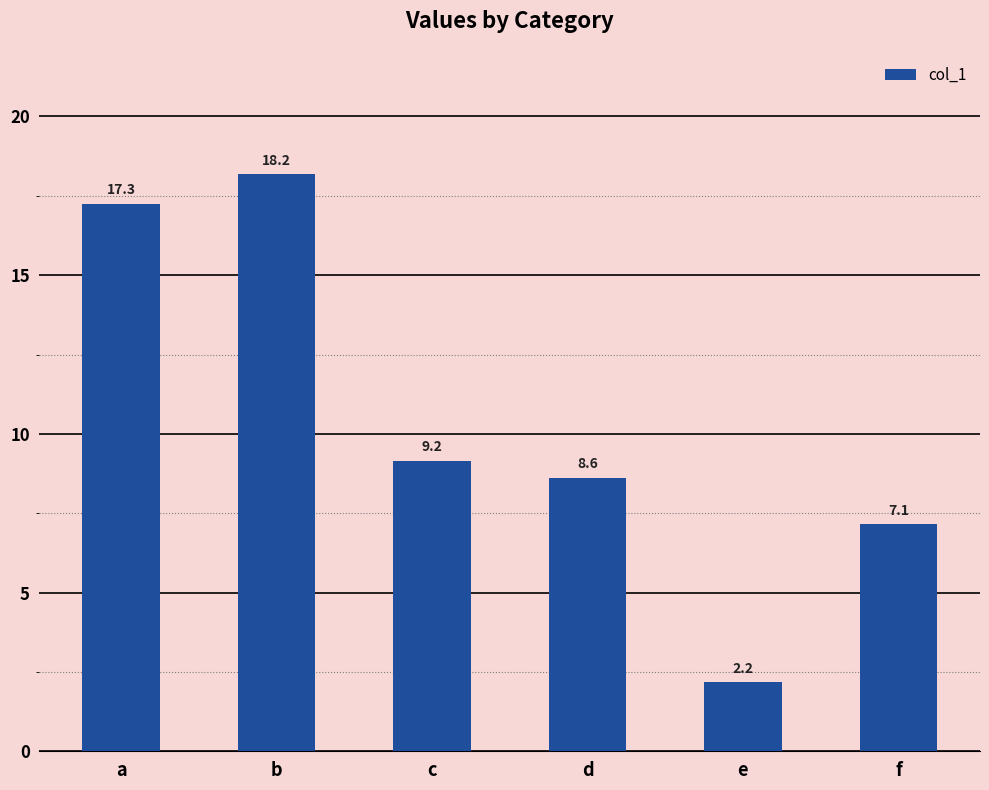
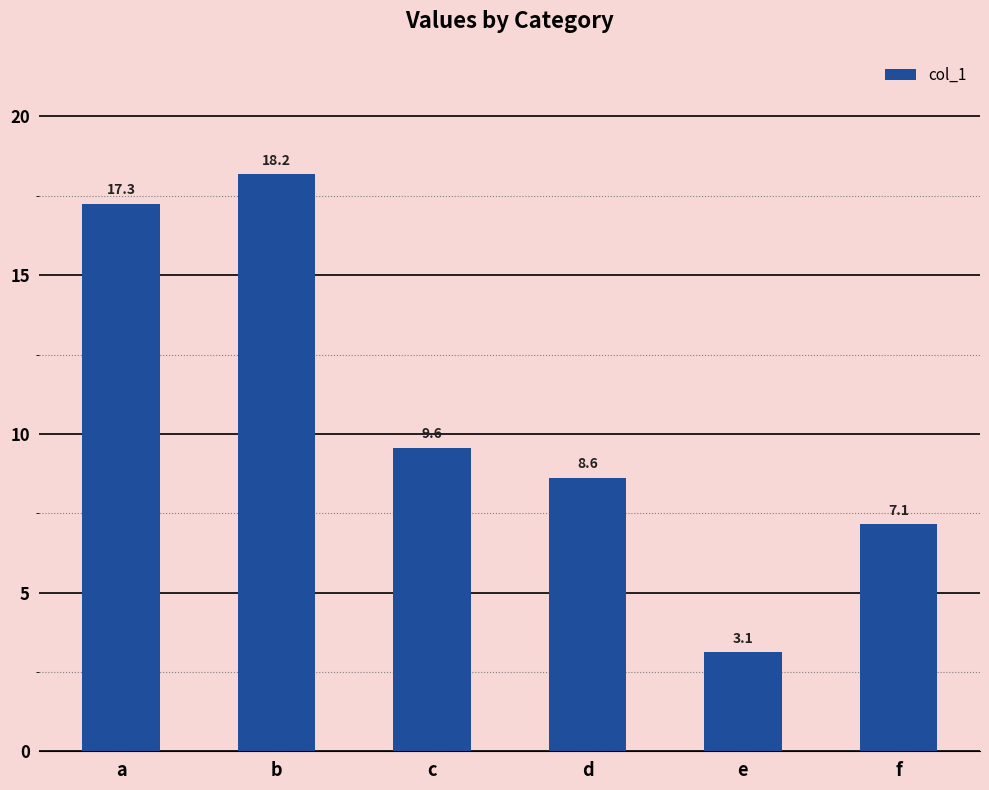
c: 9.2 -> 9.6
e: 2.2 -> 3.1
